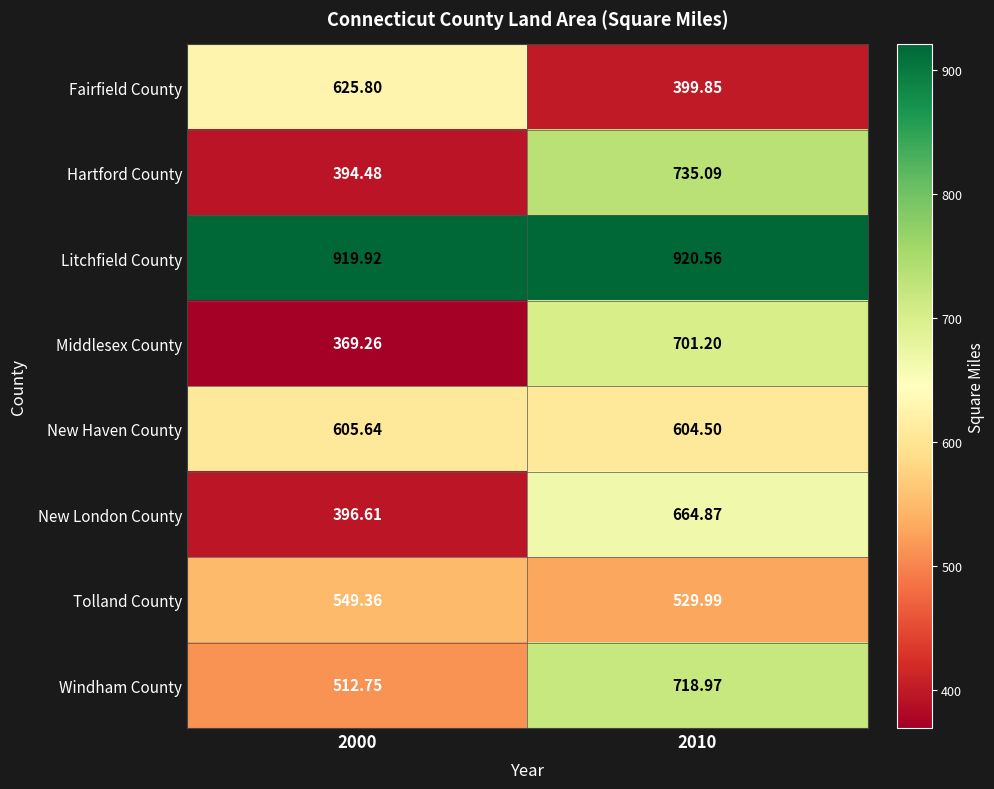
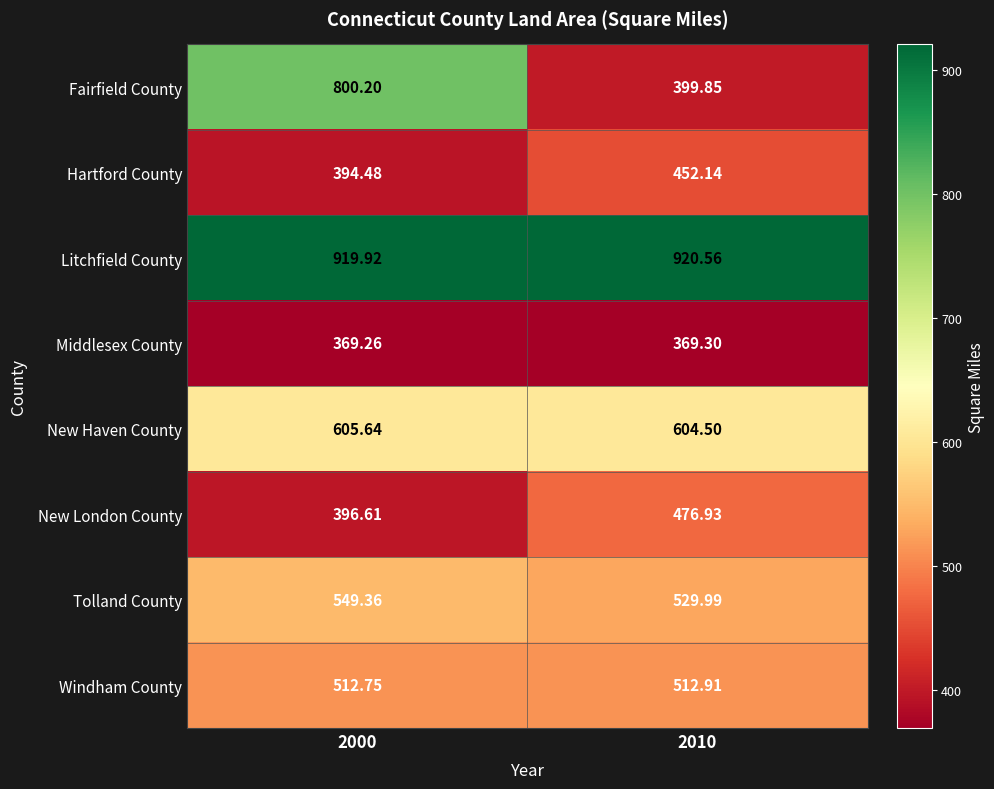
Fairfield County, 2000: 625.80 -> 800.20
Hartford County, 2010: 735.09 -> 452.14
Middlesex County, 2010: 701.20 -> 369.30
New London County, 2010: 664.87 -> 476.93
Windham County, 2010: 718.97 -> 512.91
